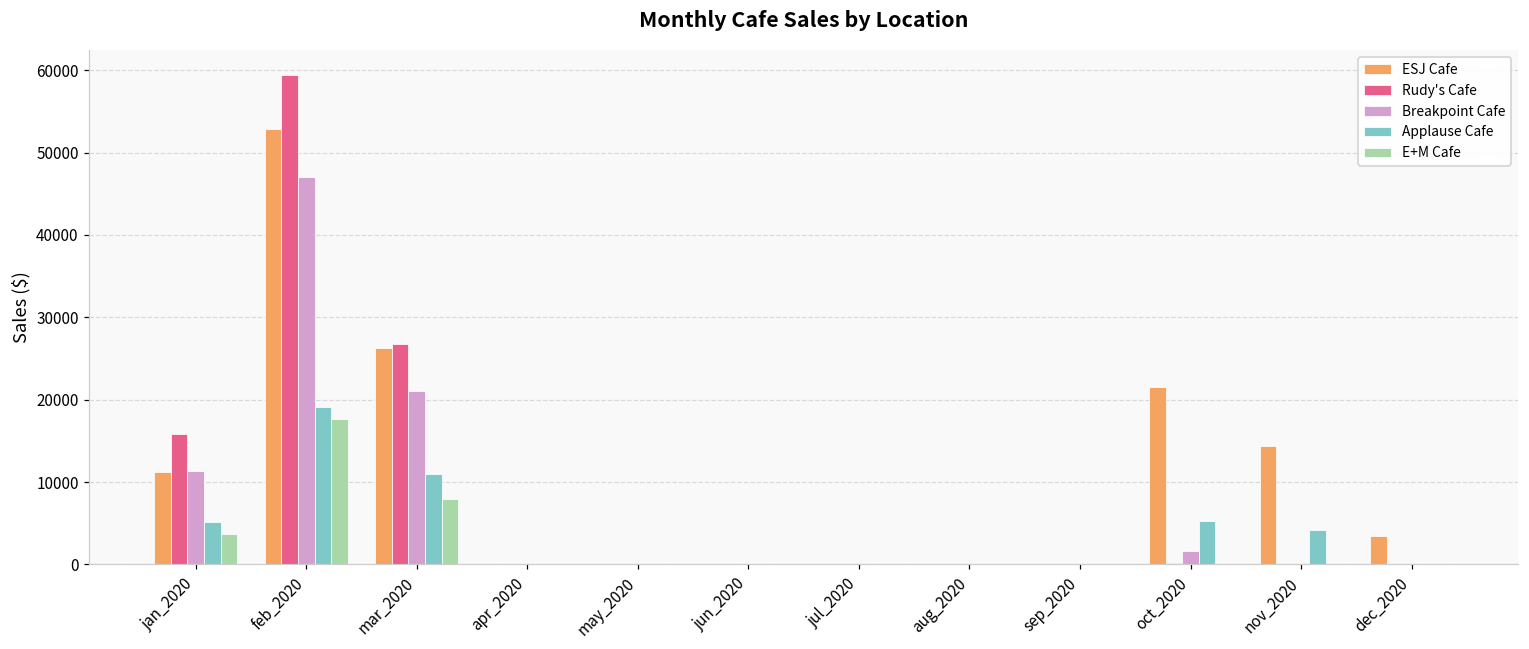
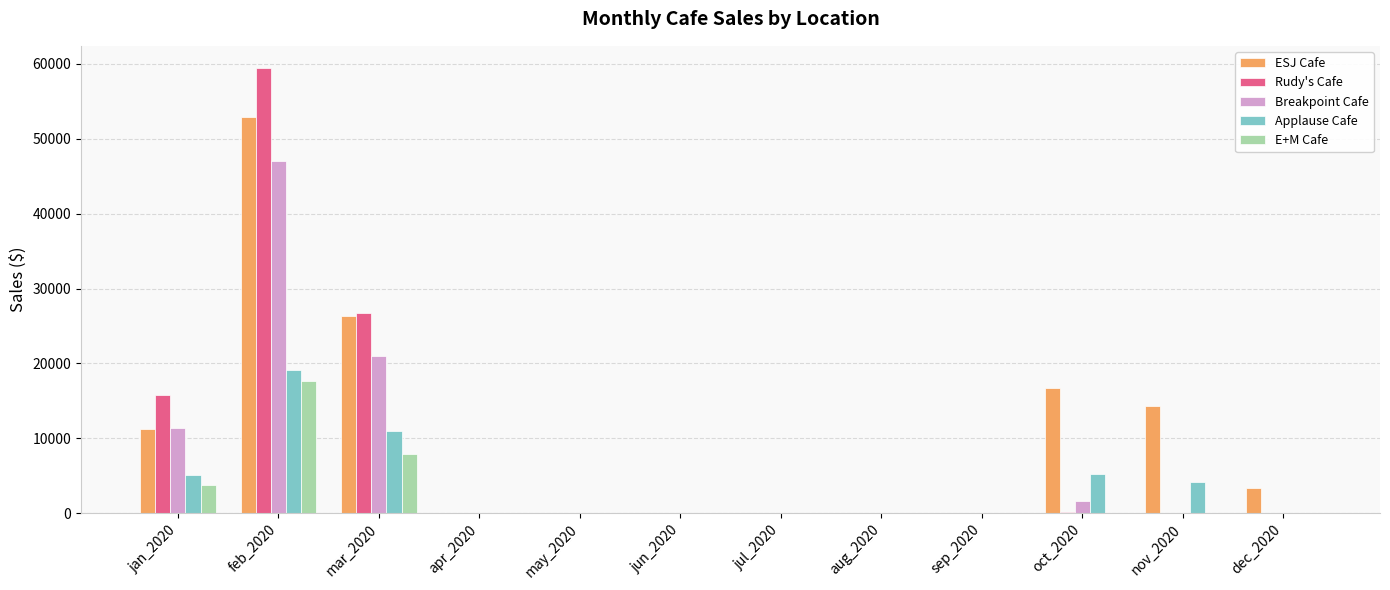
ESJ Cafe, oct_2020: 22000 -> 17000
